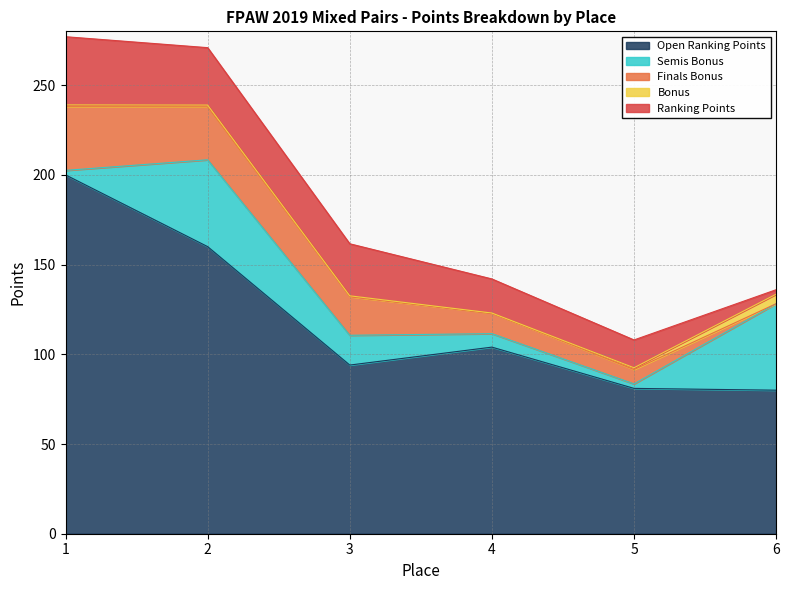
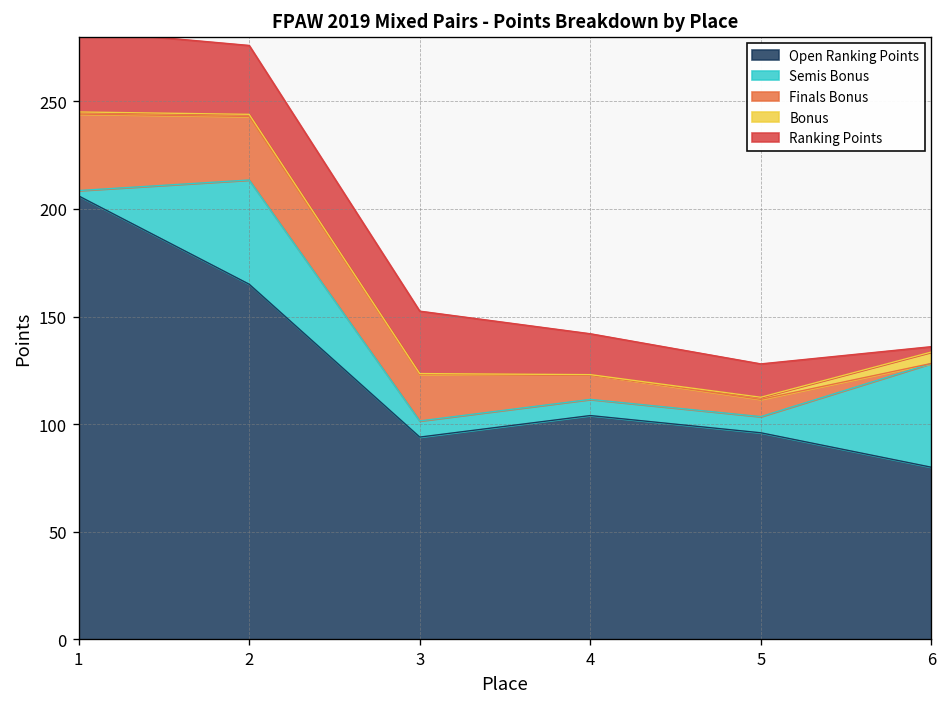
Open Ranking Points, 1: 200 -> 206
Open Ranking Points, 2: 160 -> 165
Semis Bonus, 3: 17 -> 8
Open Ranking Points, 5: 81 -> 96
Semis Bonus, 5: 3 -> 8
